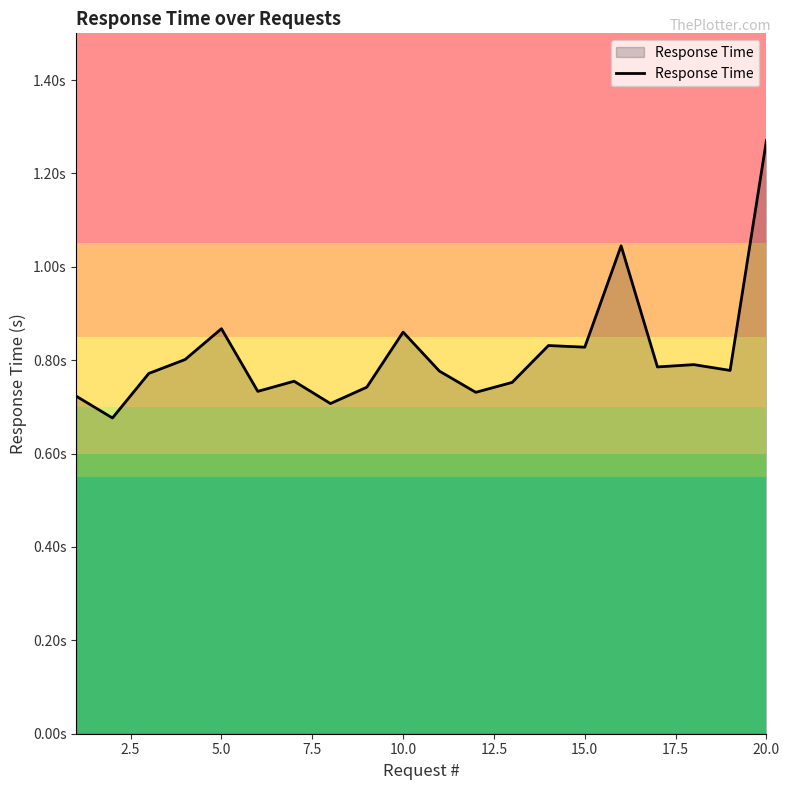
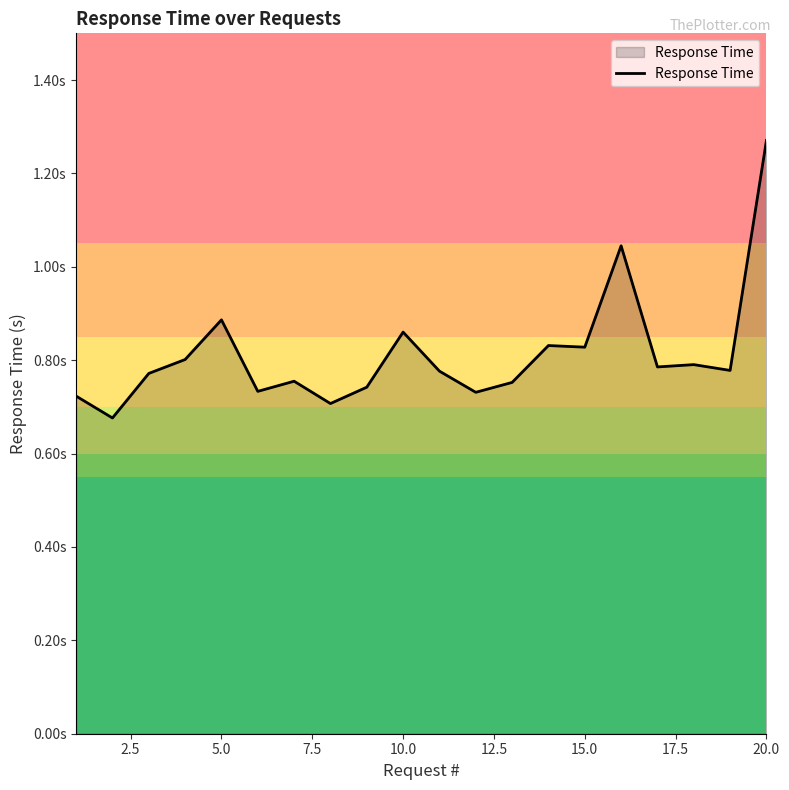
5.0: 0.87s -> 0.89s
